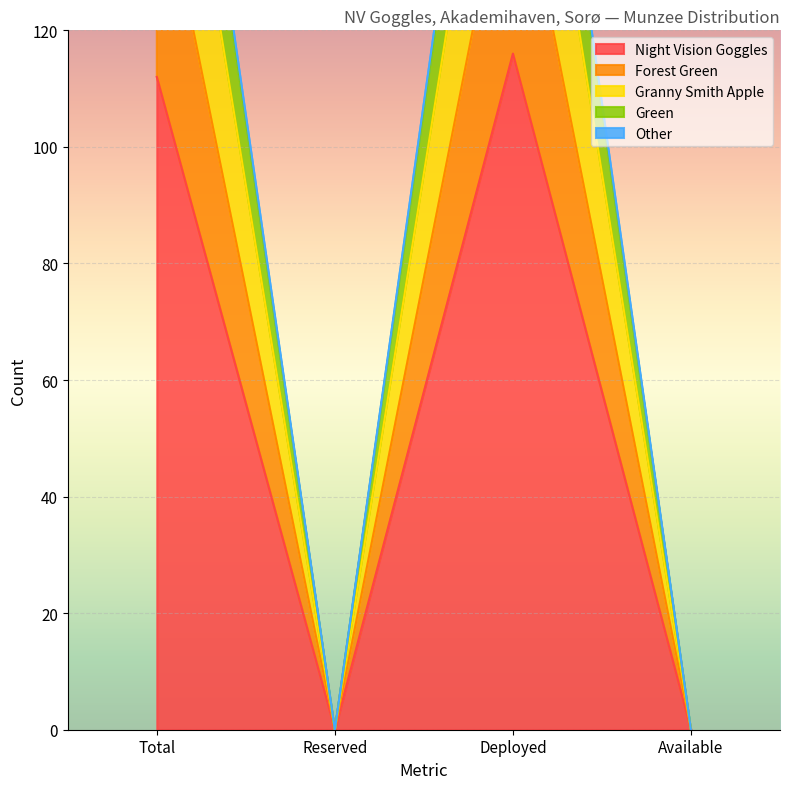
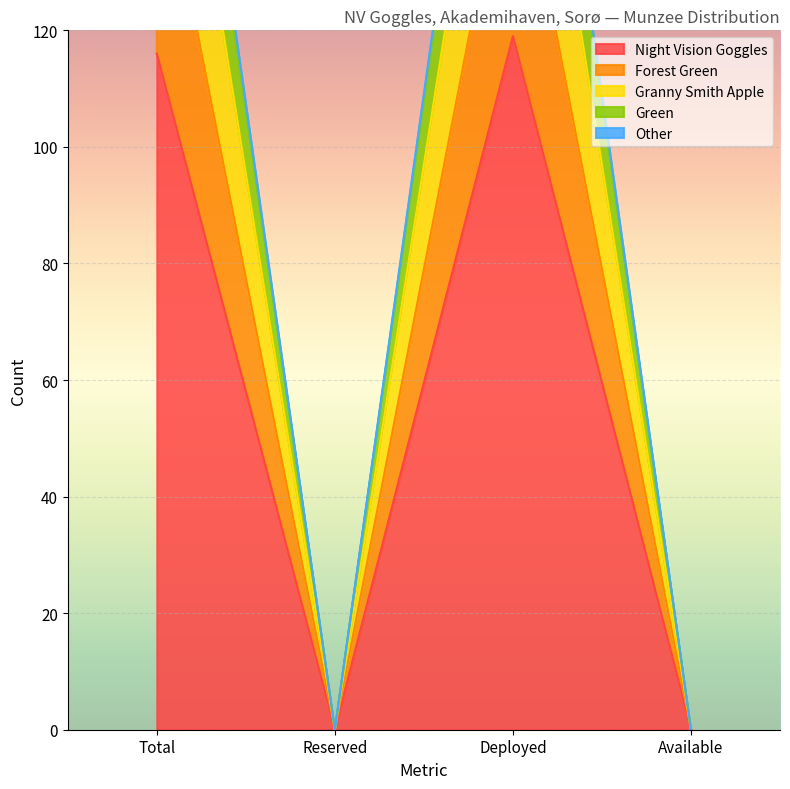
Night Vision Goggles, Total: 112 -> 116
Night Vision Goggles, Deployed: 116 -> 119
